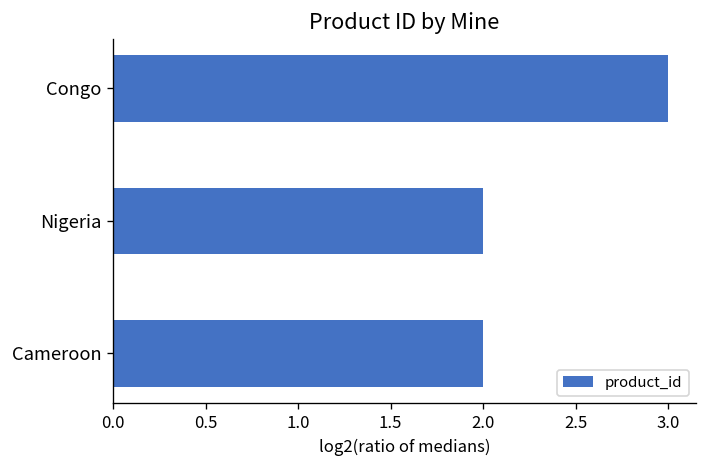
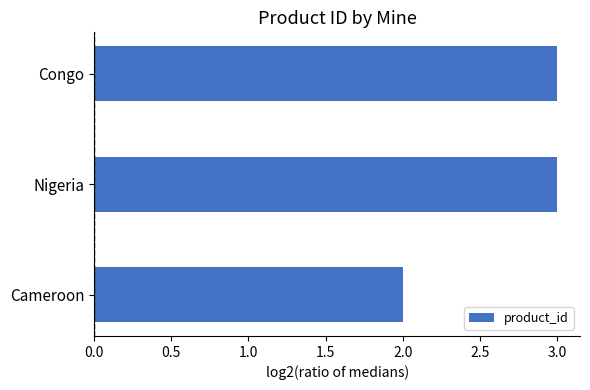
Nigeria: 2 -> 3
